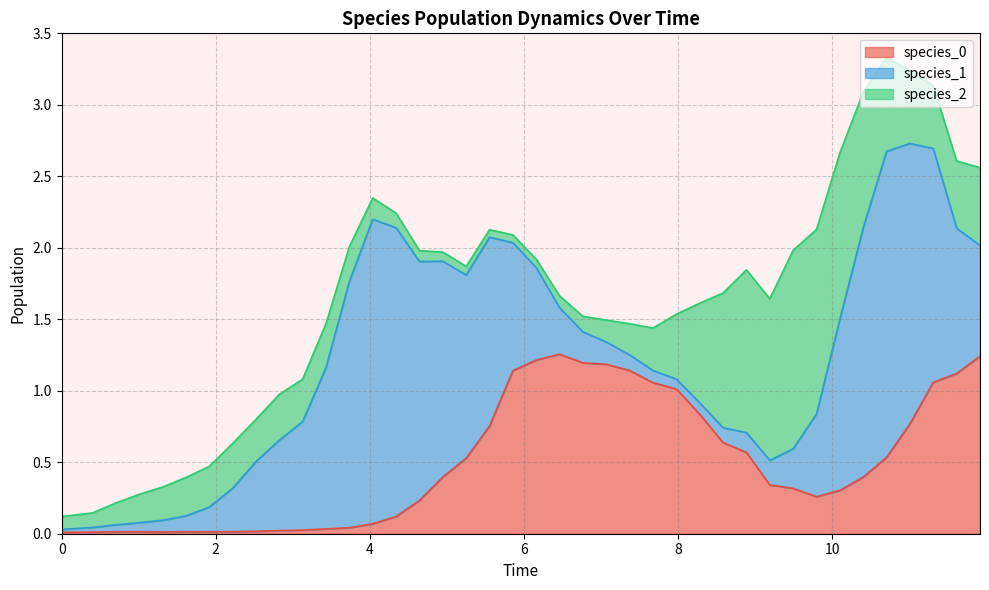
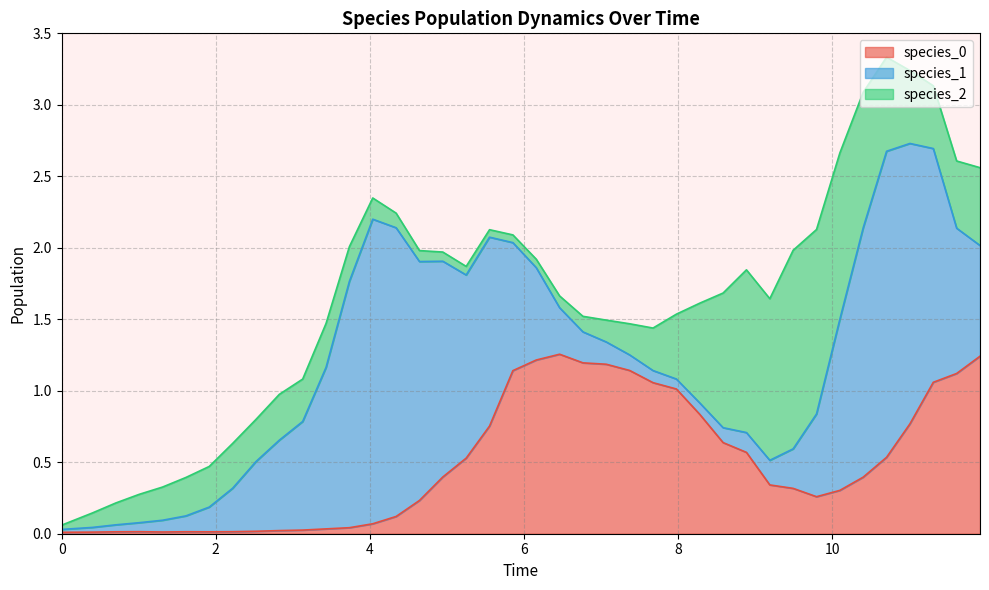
species_2, 0: 0.09 -> 0.03
